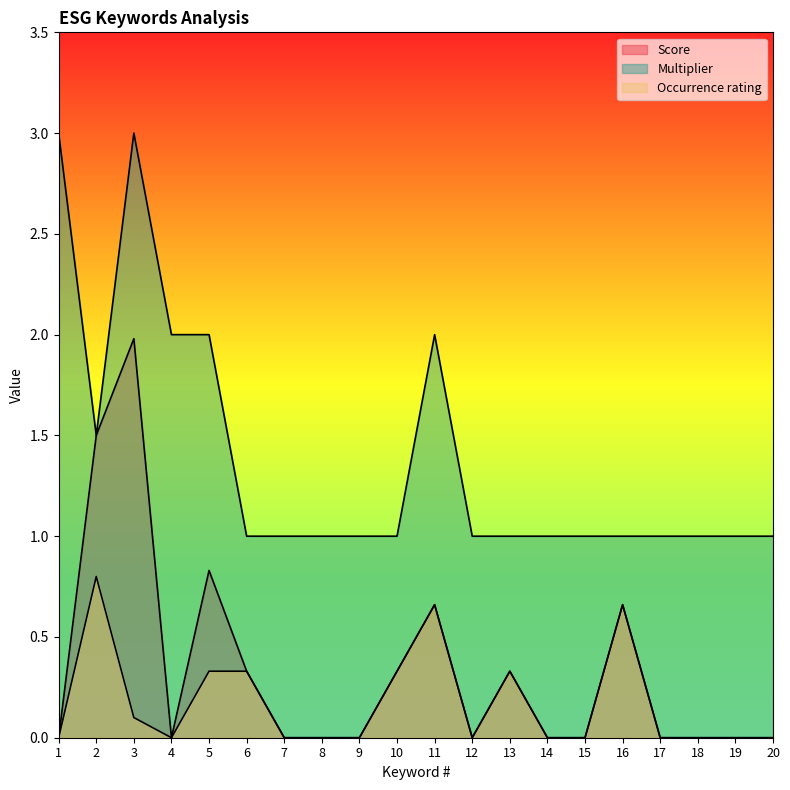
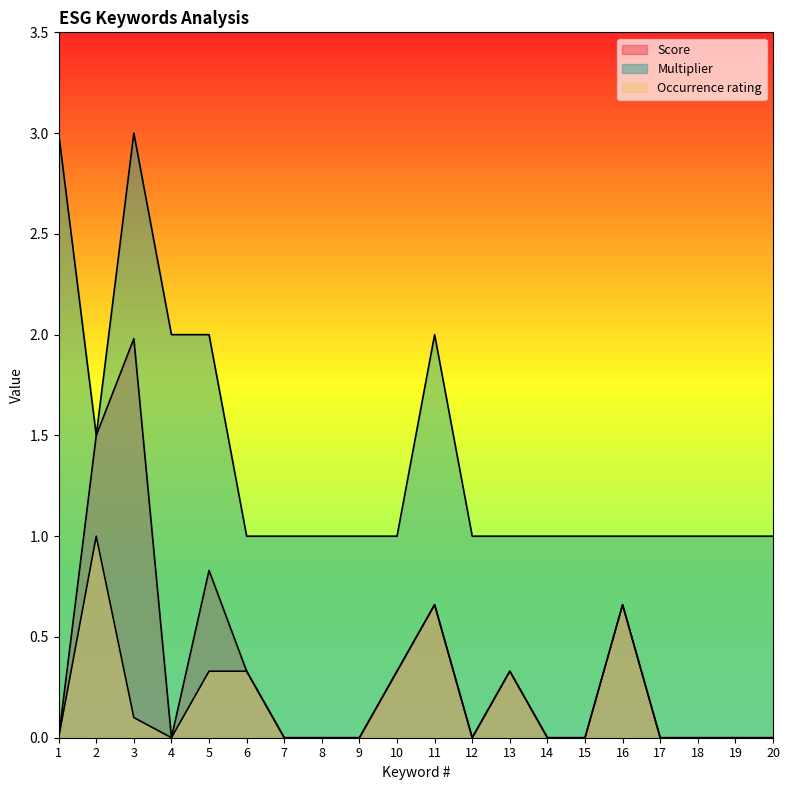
Occurrence rating, 2: 0.8 -> 1.0
